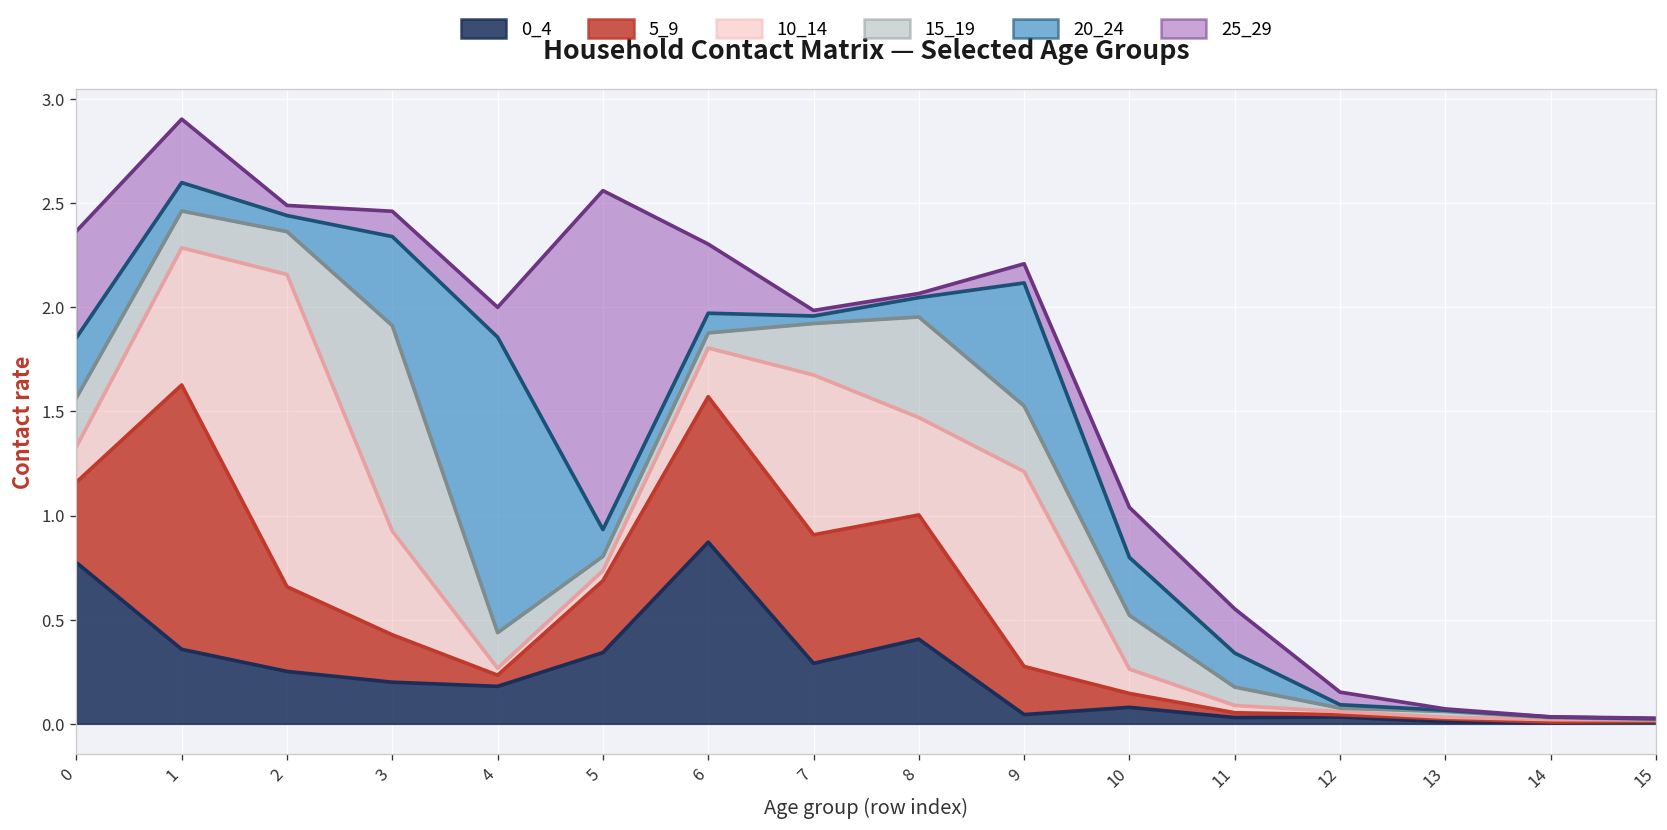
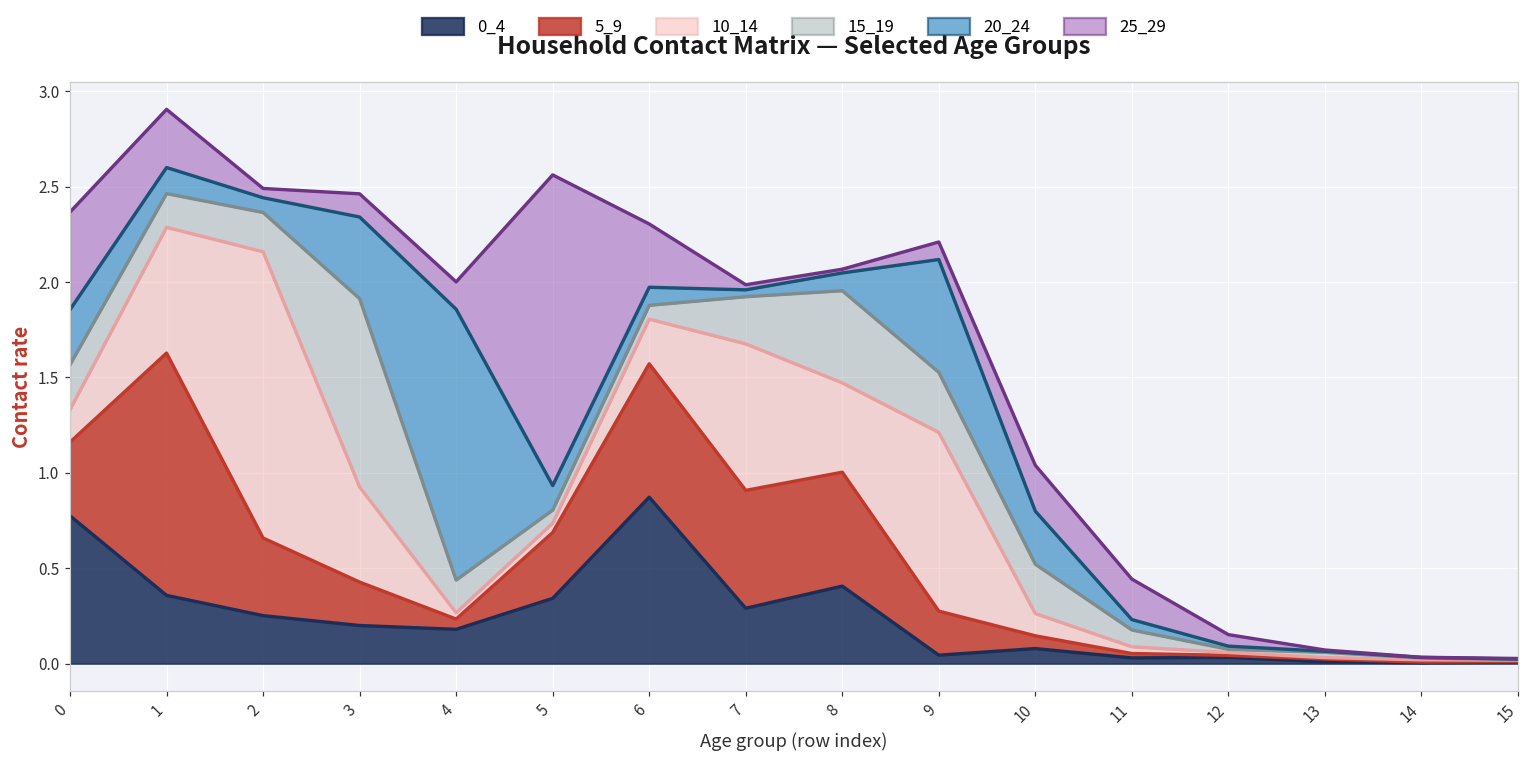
20_24, 11: 0.16 -> 0.05
